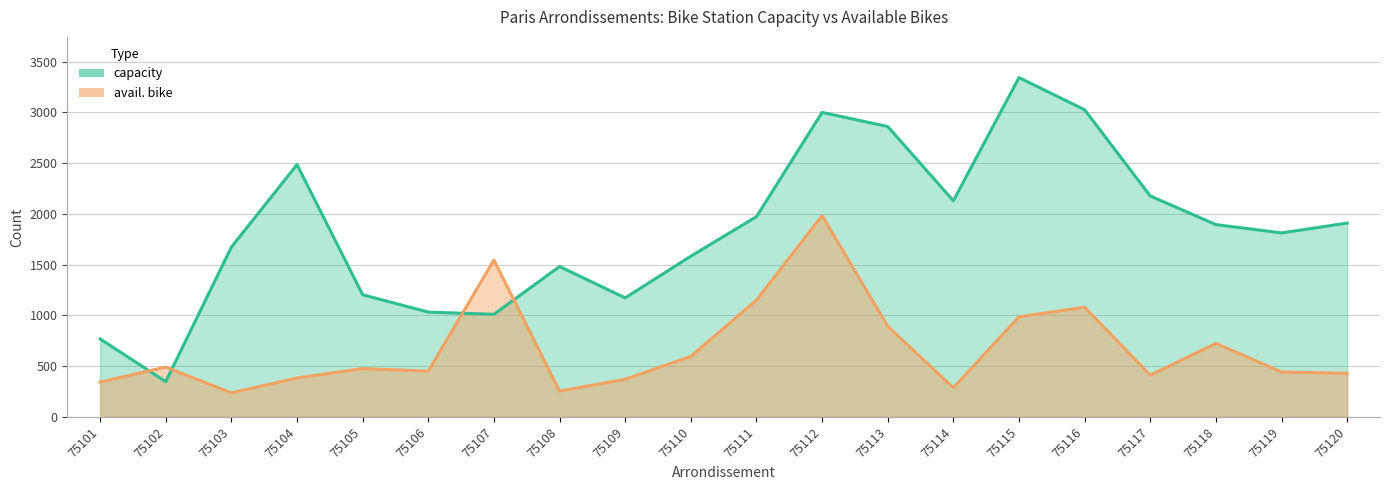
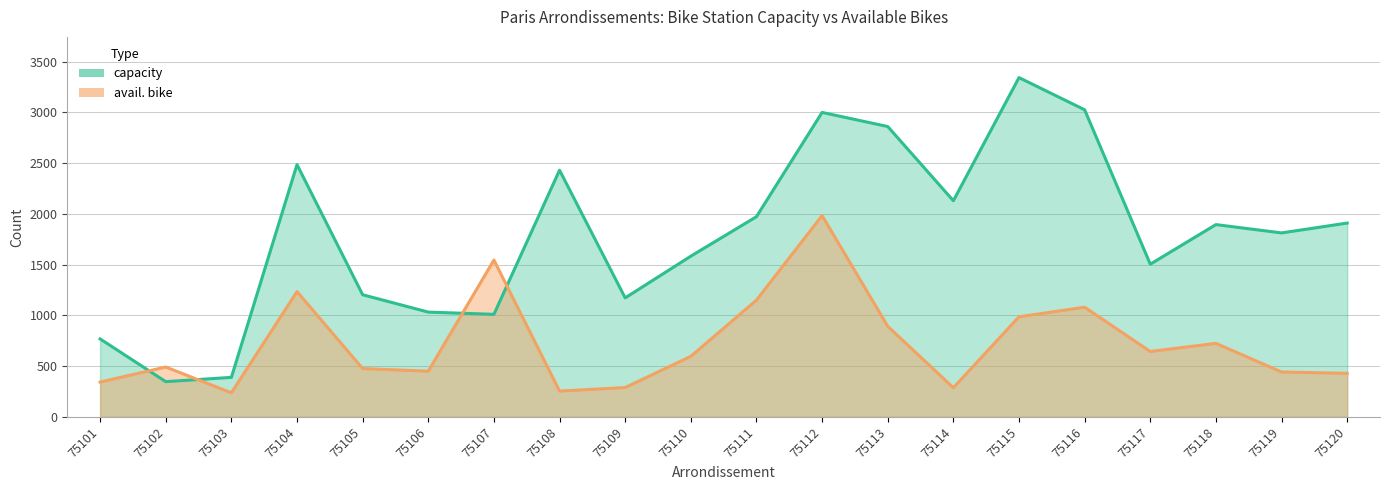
capacity, 75103: 1670 -> 390
avail. bike, 75104: 380 -> 1230
capacity, 75108: 1480 -> 2430
avail. bike, 75109: 370 -> 290
capacity, 75117: 2180 -> 1500
avail. bike, 75117: 410 -> 640
